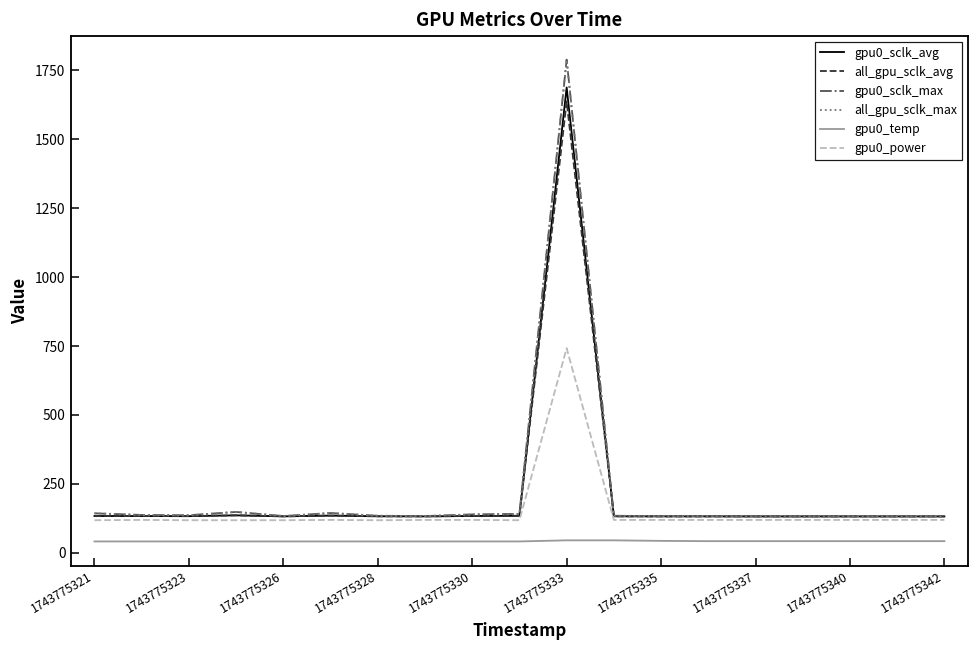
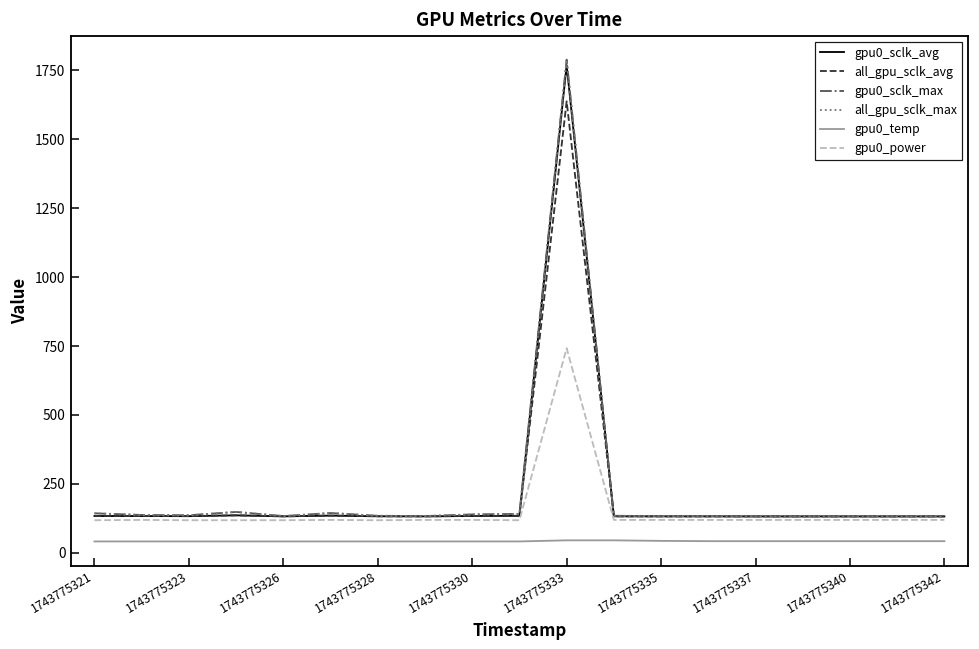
gpu0_sclk_avg, 1743775333: 1690 -> 1770
